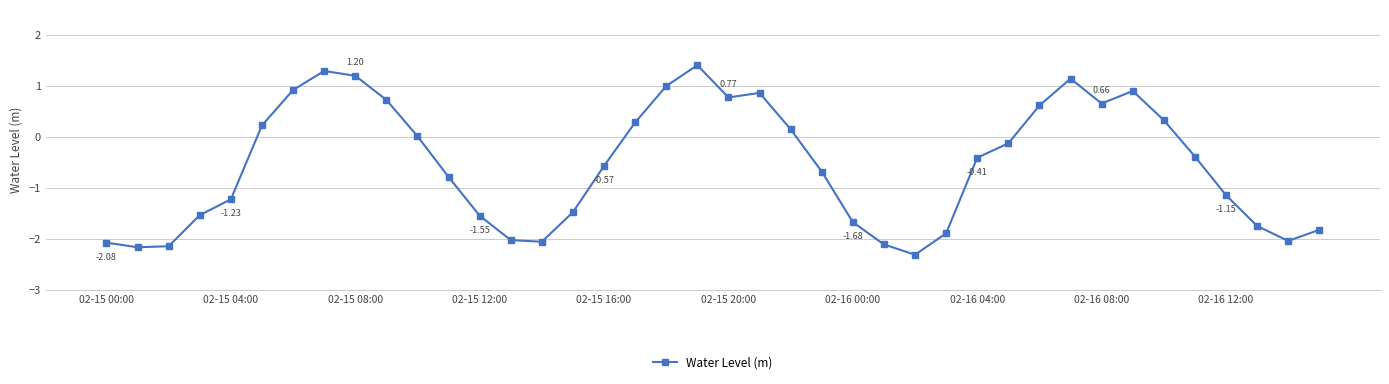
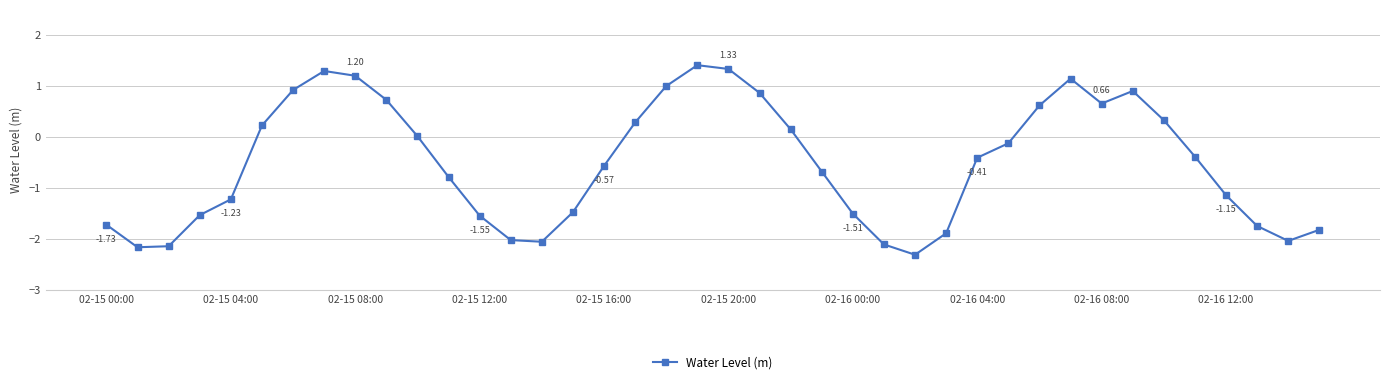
02-15 00:00: -2.08 -> -1.73
02-15 20:00: 0.77 -> 1.33
02-16 00:00: -1.68 -> -1.51
